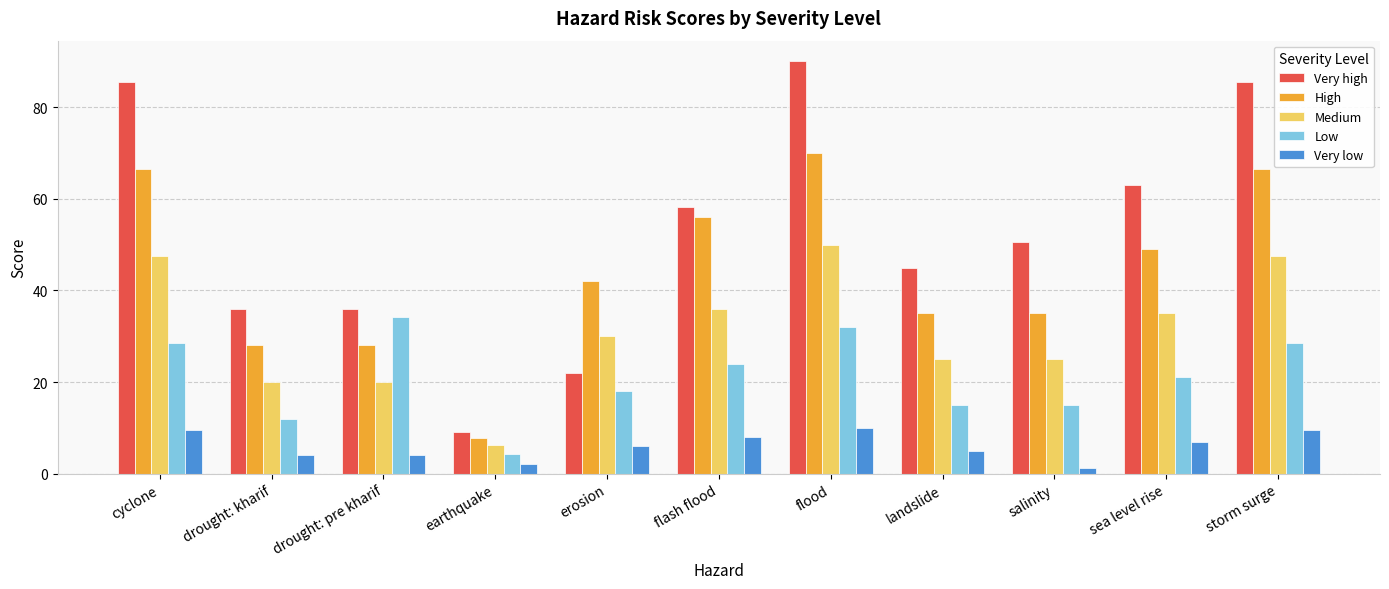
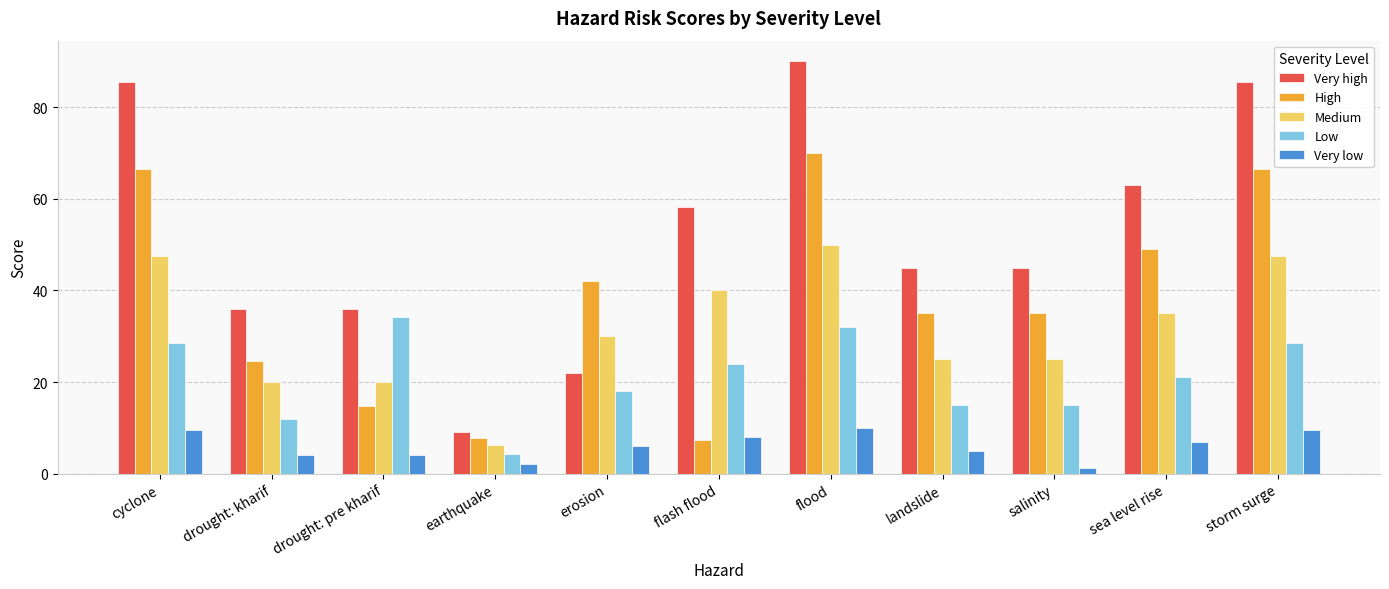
High, drought: kharif: 28 -> 25
High, drought: pre kharif: 28 -> 15
High, flash flood: 56 -> 7
Medium, flash flood: 36 -> 40
Very high, salinity: 51 -> 45
